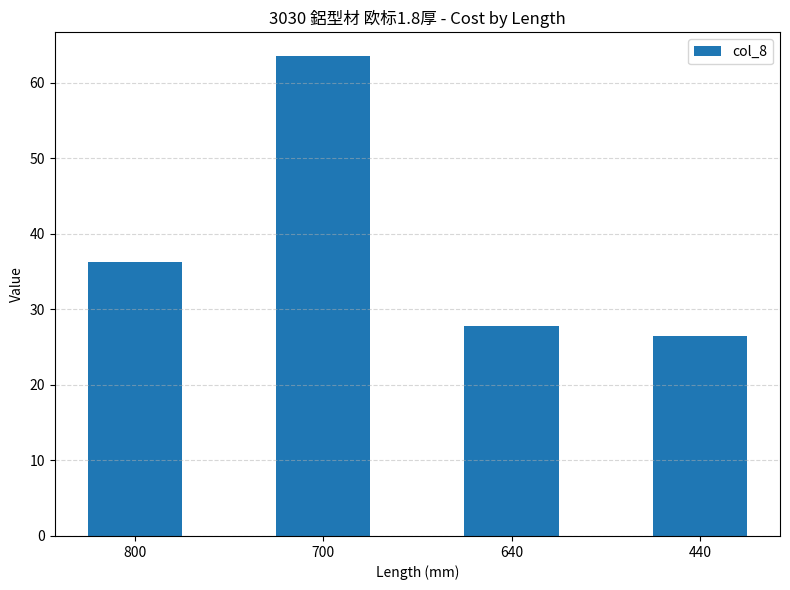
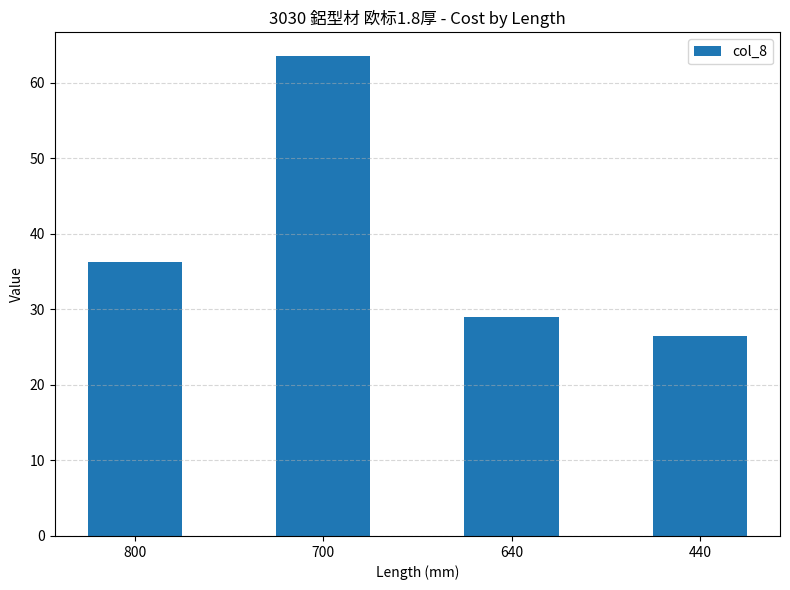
640: 28 -> 29
